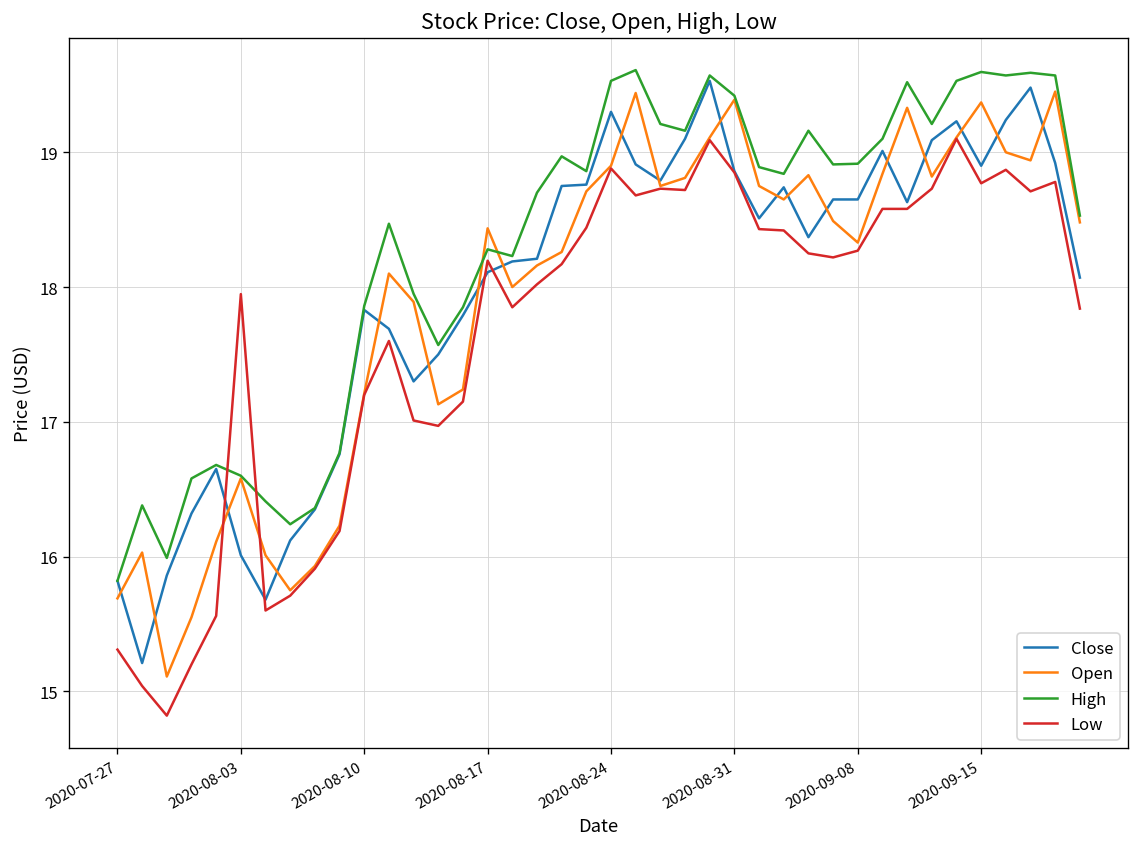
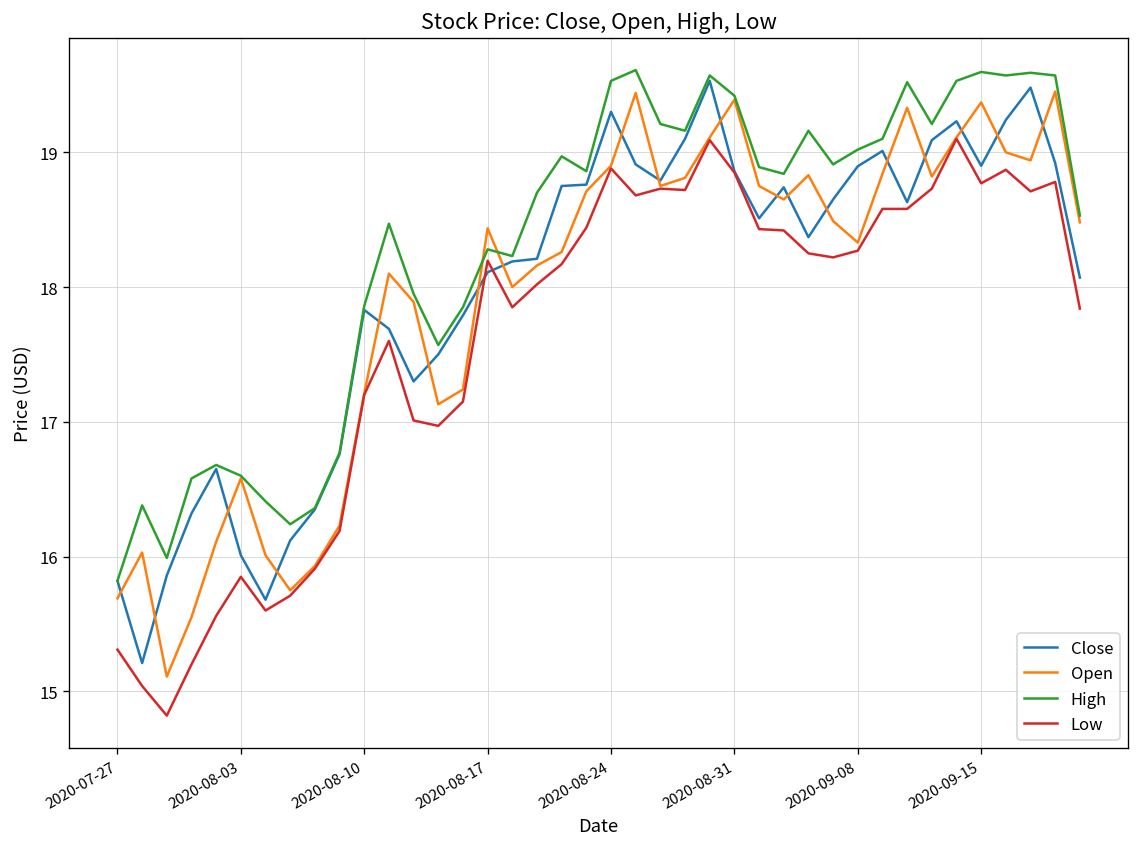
Low, 2020-08-03: 17.95 -> 15.85
Close, 2020-09-08: 18.65 -> 18.90
High, 2020-09-08: 18.92 -> 19.02
